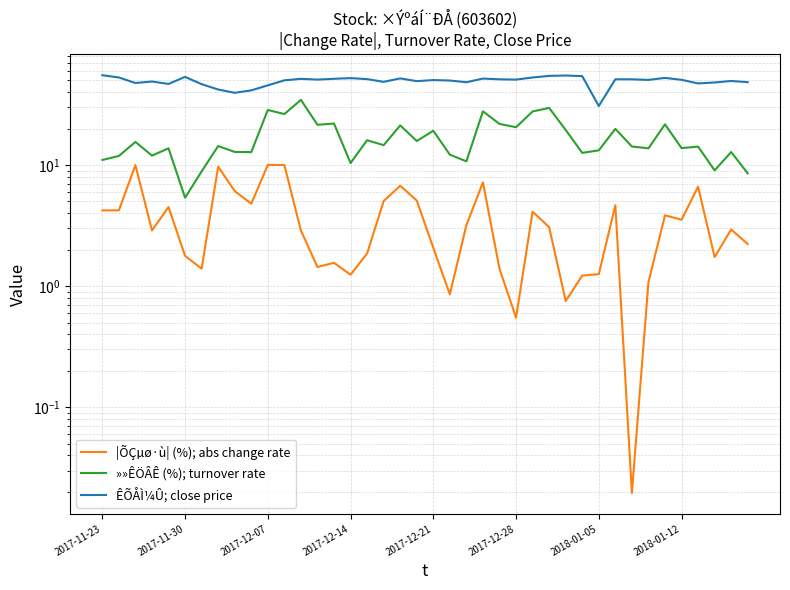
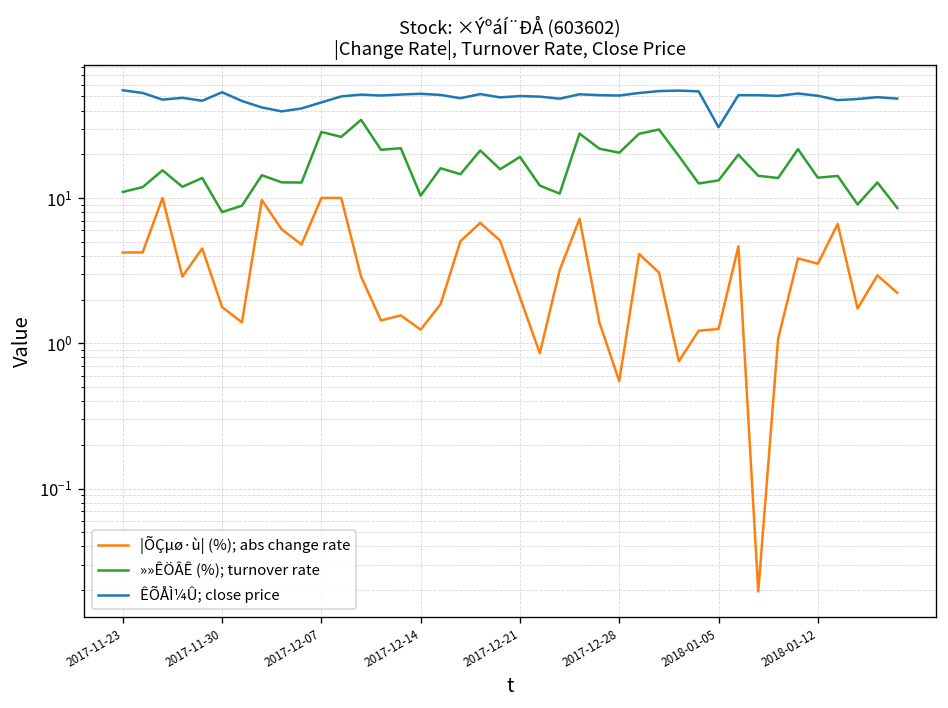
»»ÊÖÂÊ (%); turnover rate, 2017-11-30: 5 -> 8
